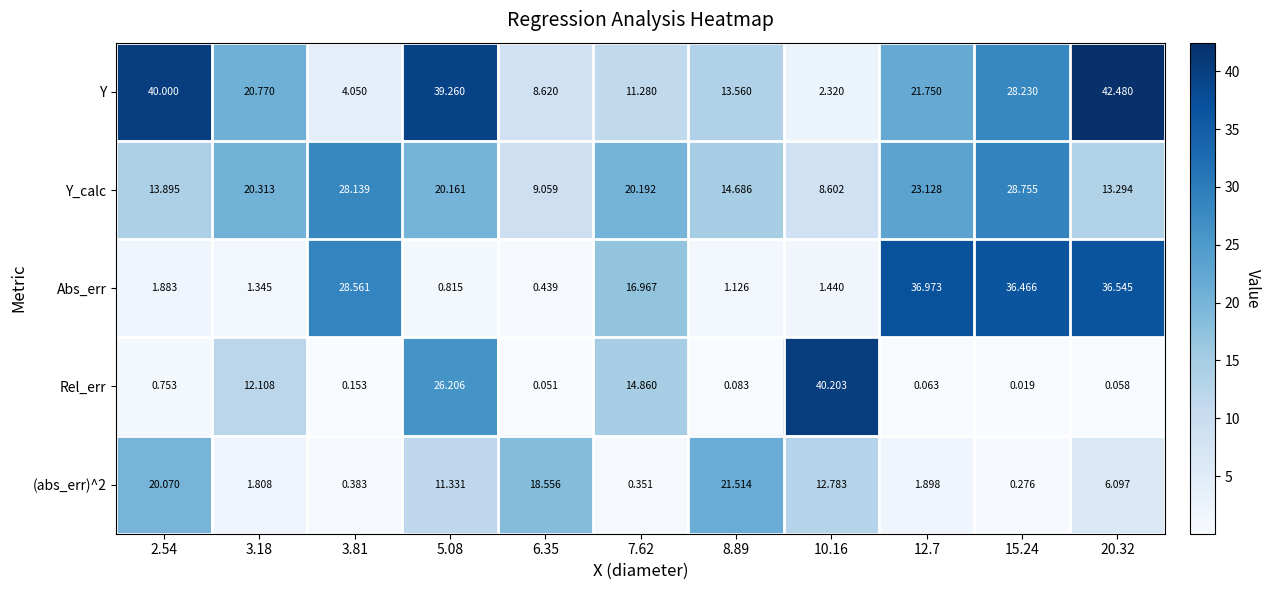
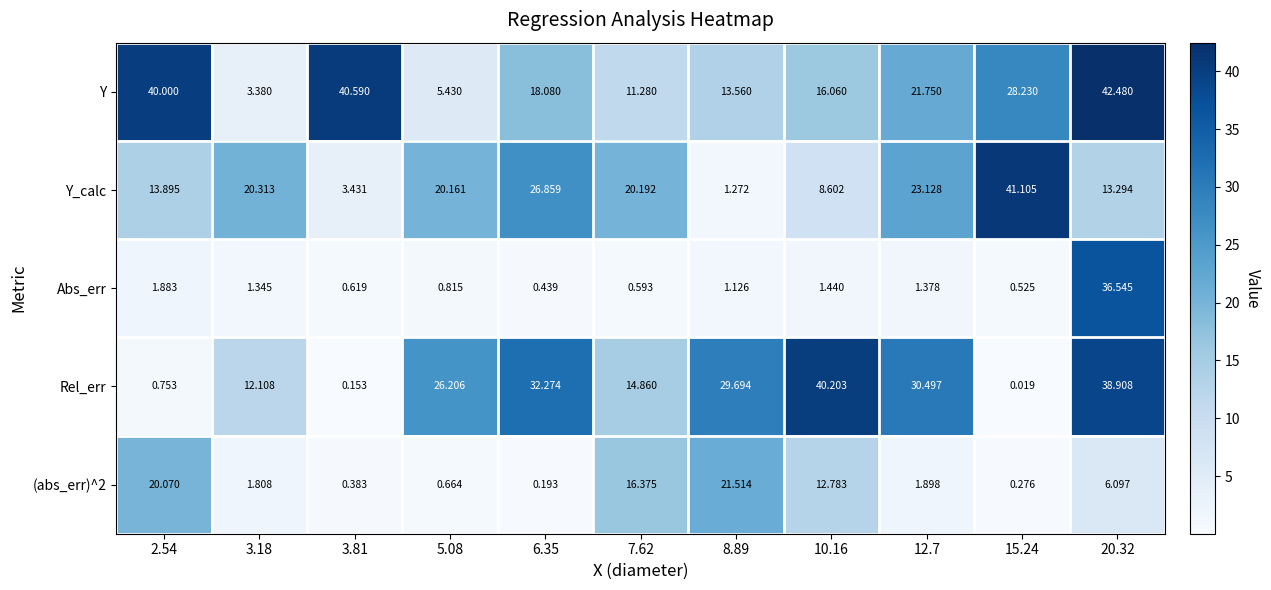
Y, 3.18: 20.770 -> 3.380
Y, 3.81: 4.050 -> 40.590
Y, 5.08: 39.260 -> 5.430
Y, 6.35: 8.620 -> 18.080
Y, 10.16: 2.320 -> 16.060
Y_calc, 3.81: 28.139 -> 3.431
Y_calc, 6.35: 9.059 -> 26.859
Y_calc, 8.89: 14.686 -> 1.272
Y_calc, 15.24: 28.755 -> 41.105
Abs_err, 3.81: 28.561 -> 0.619
Abs_err, 7.62: 16.967 -> 0.593
Abs_err, 12.7: 36.973 -> 1.378
Abs_err, 15.24: 36.466 -> 0.525
Rel_err, 6.35: 0.051 -> 32.274
Rel_err, 8.89: 0.083 -> 29.694
Rel_err, 12.7: 0.063 -> 30.497
Rel_err, 20.32: 0.058 -> 38.908
(abs_err)^2, 5.08: 11.331 -> 0.664
(abs_err)^2, 6.35: 18.556 -> 0.193
(abs_err)^2, 7.62: 0.351 -> 16.375
